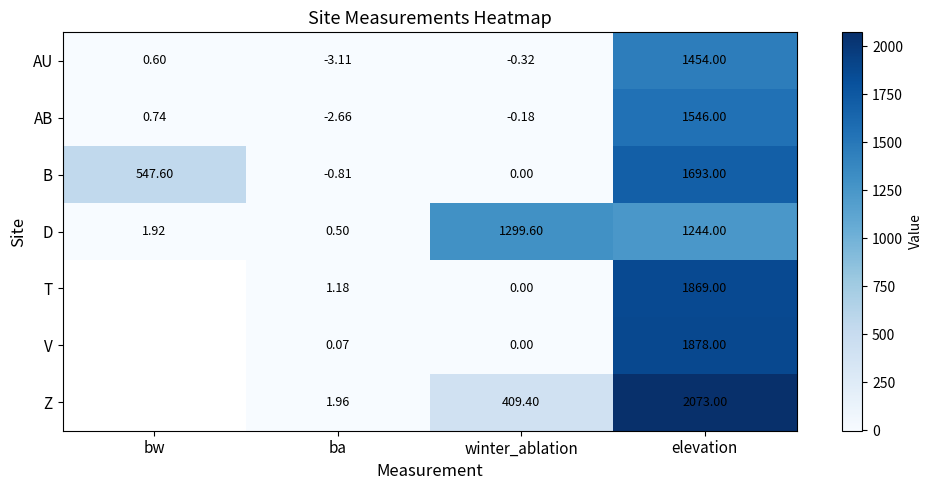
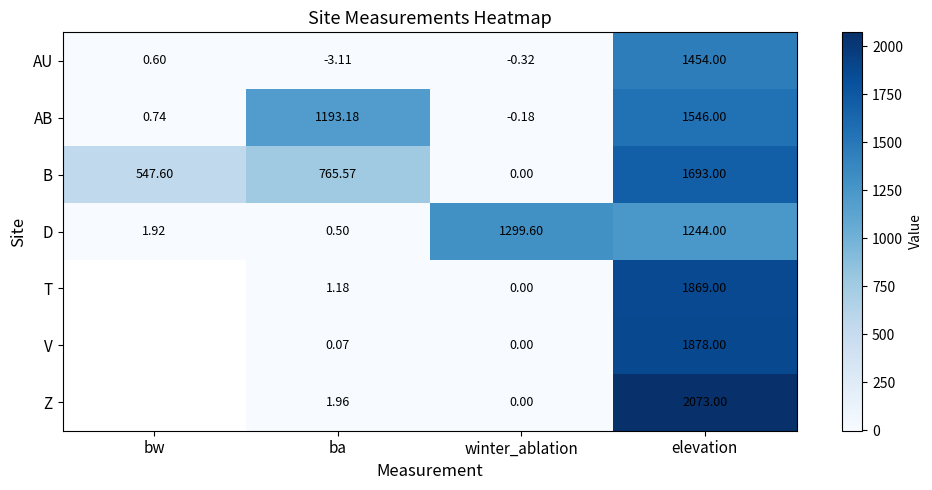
AB, ba: -2.66 -> 1193.18
B, ba: -0.81 -> 765.57
Z, winter_ablation: 409.40 -> 0.00
